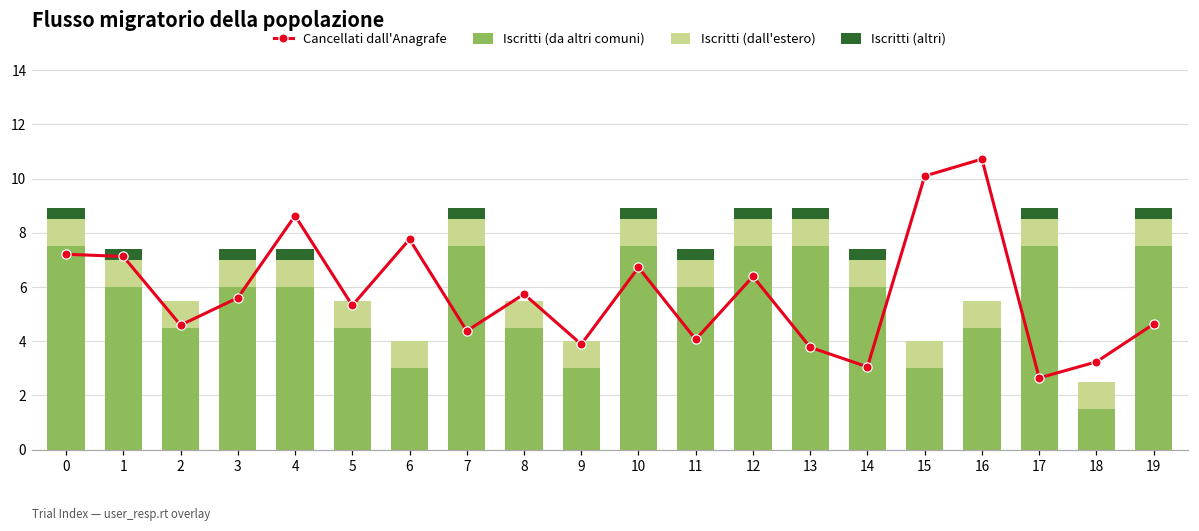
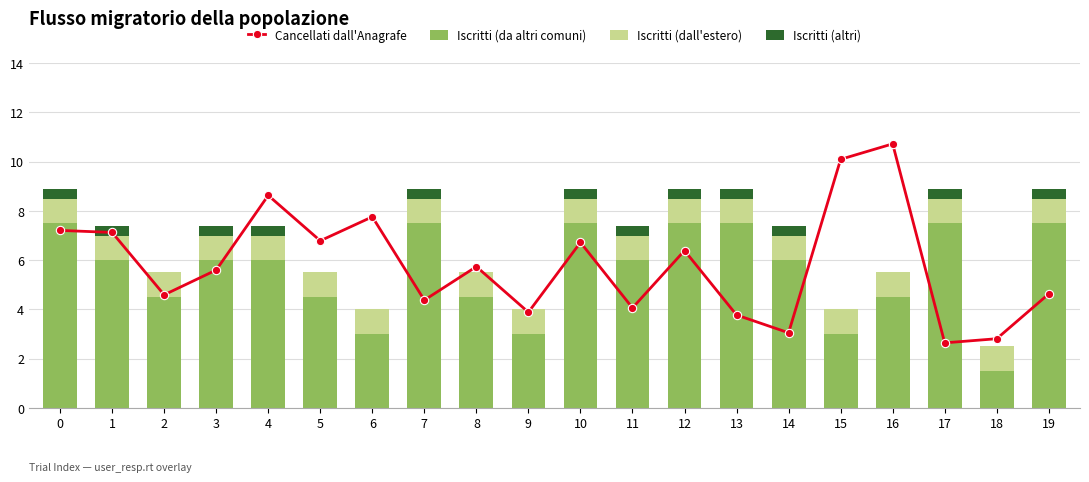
Cancellati dall'Anagrafe, 5: 5.3 -> 6.8
Cancellati dall'Anagrafe, 18: 3.2 -> 2.8
